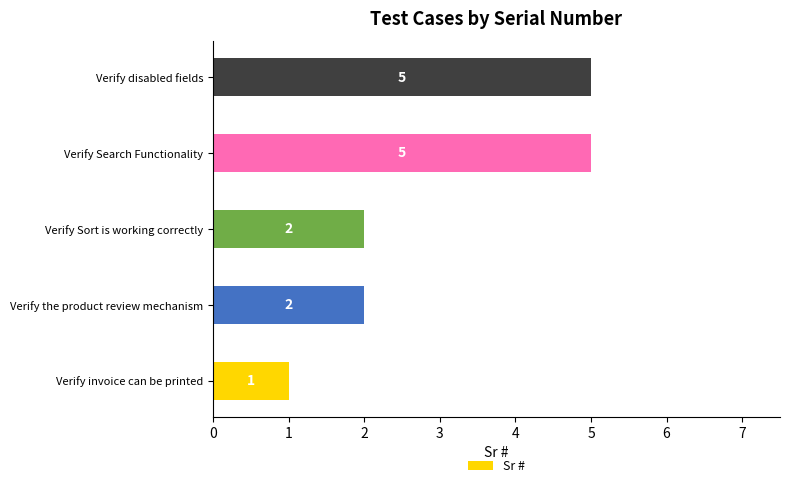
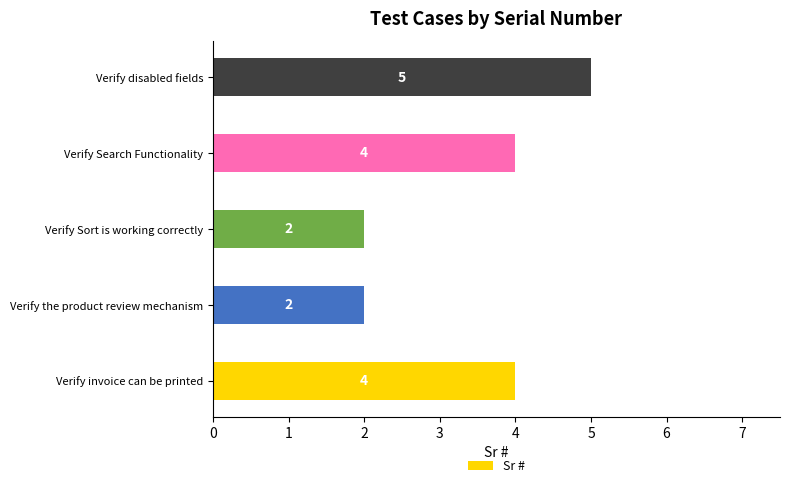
Verify Search Functionality: 5 -> 4
Verify invoice can be printed: 1 -> 4
